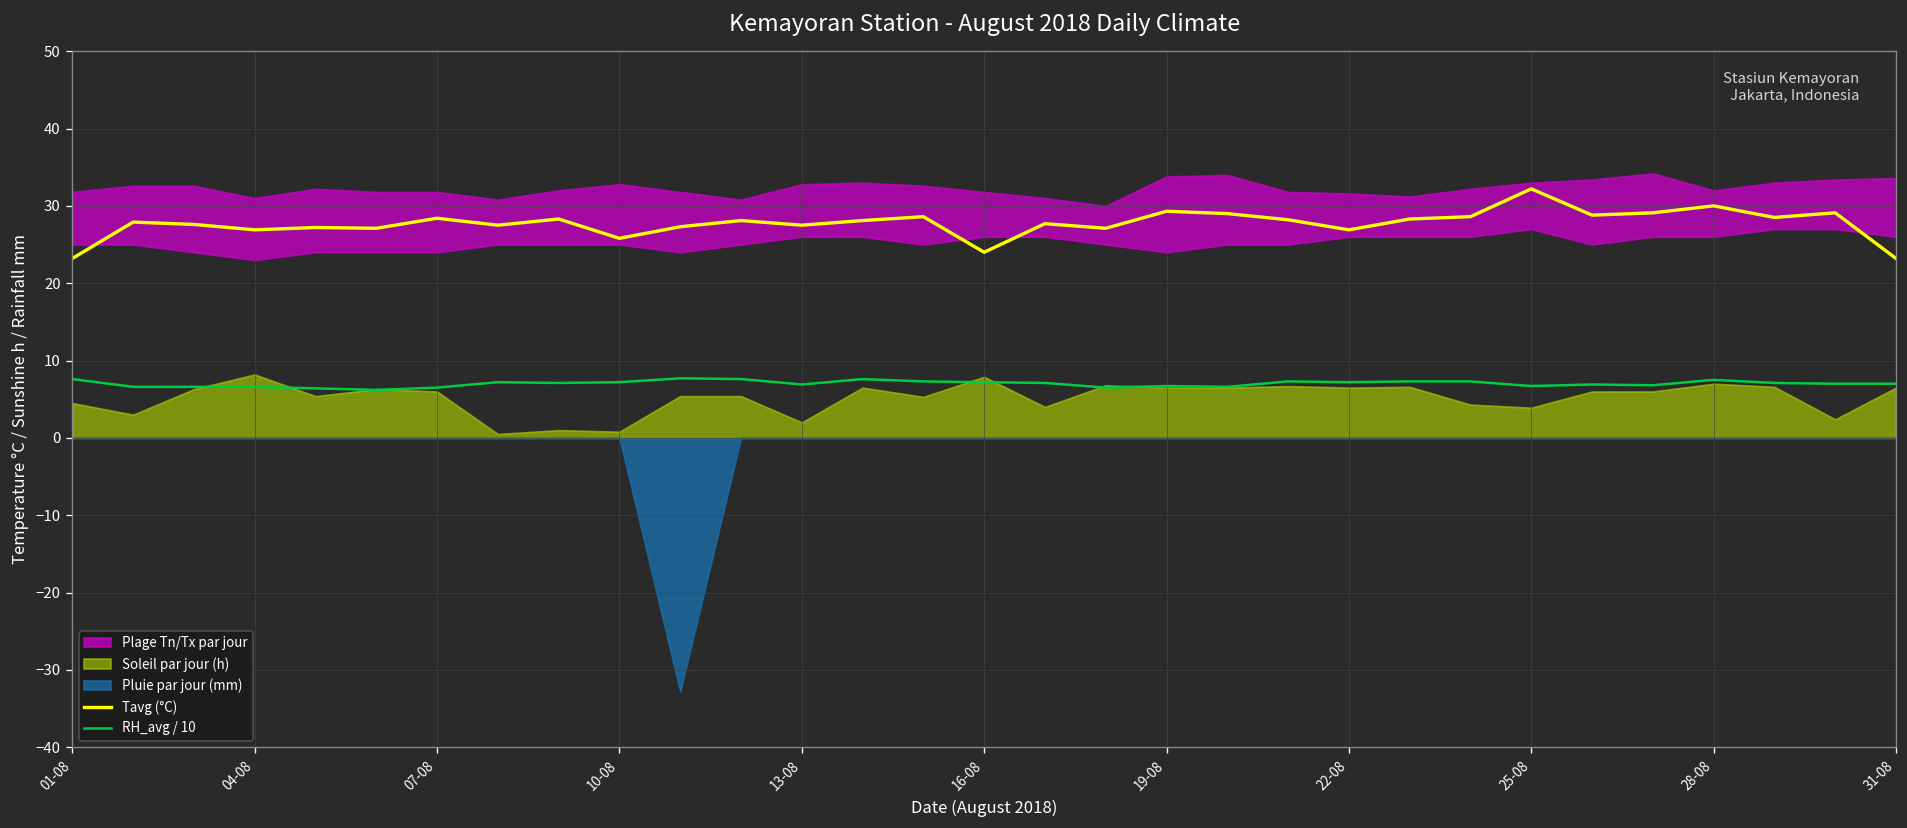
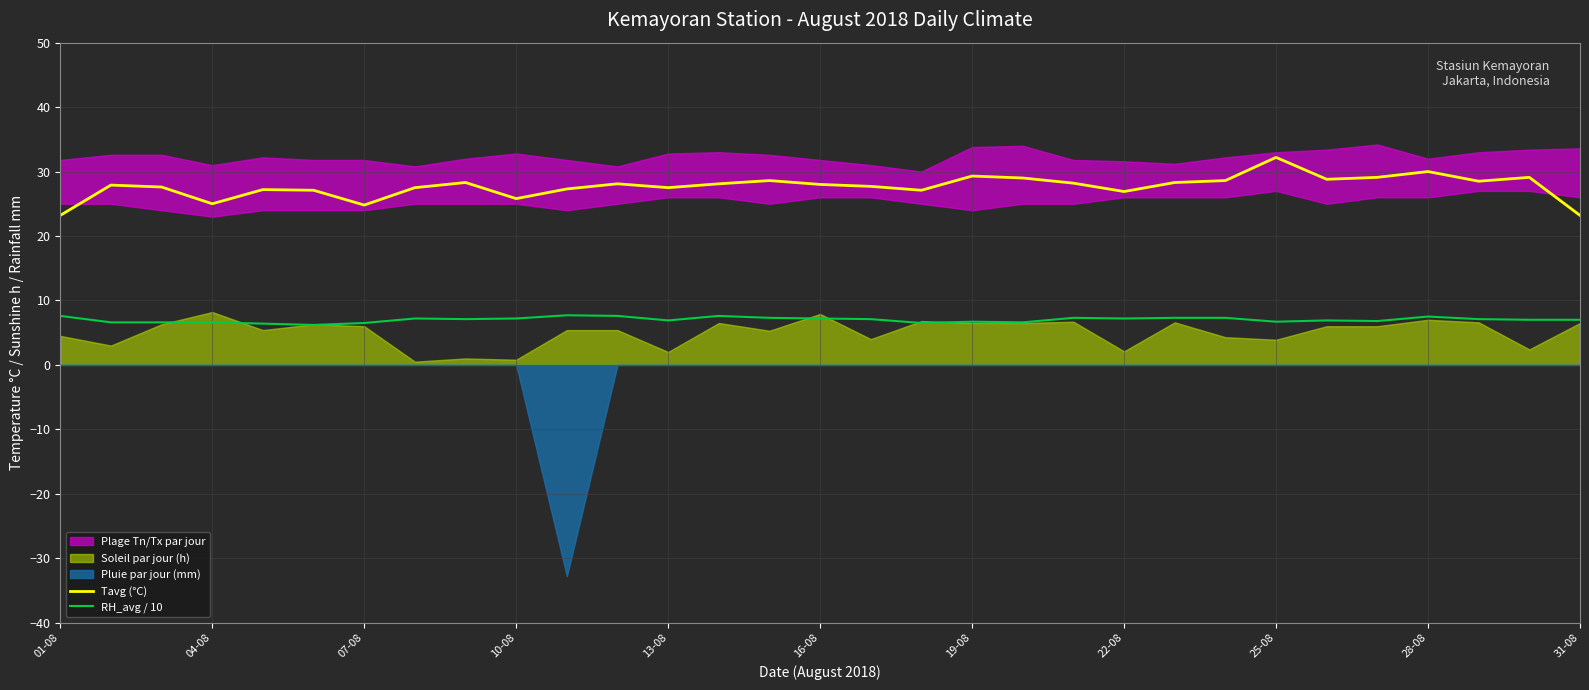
Tavg (°C), 04-08: 27 -> 25
Tavg (°C), 07-08: 28 -> 25
Tavg (°C), 16-08: 24 -> 28
Soleil par jour (h), 22-08: 7 -> 2
